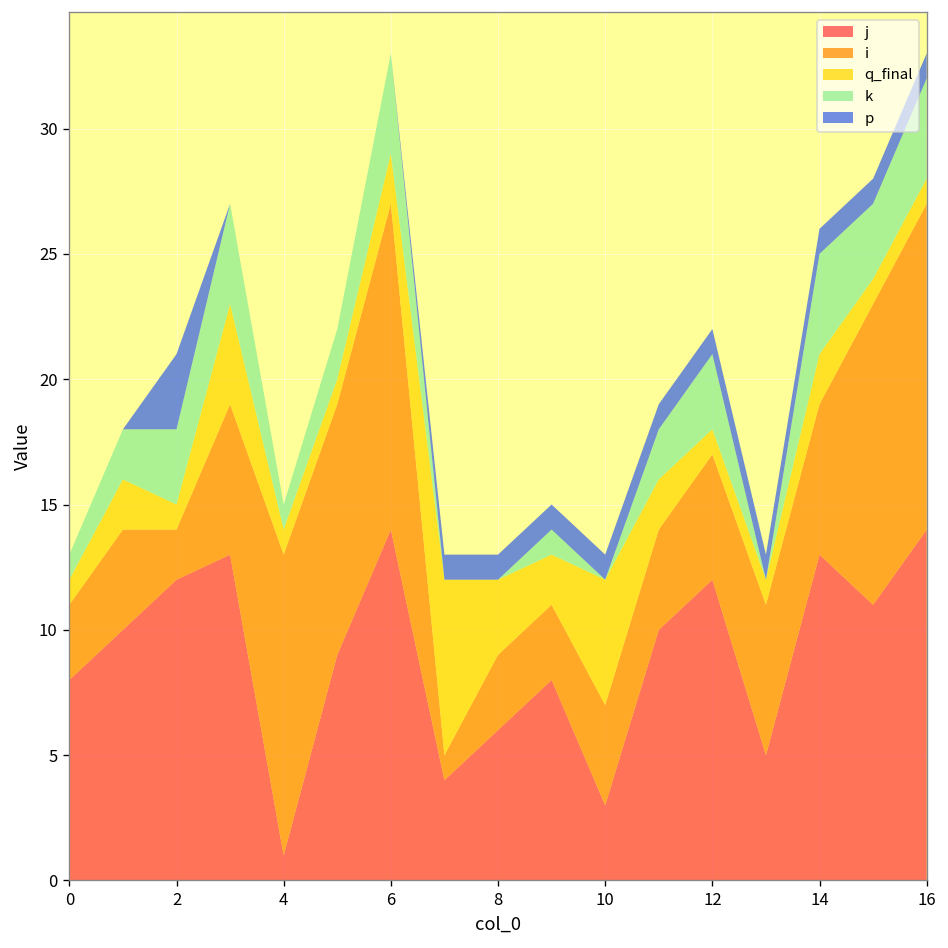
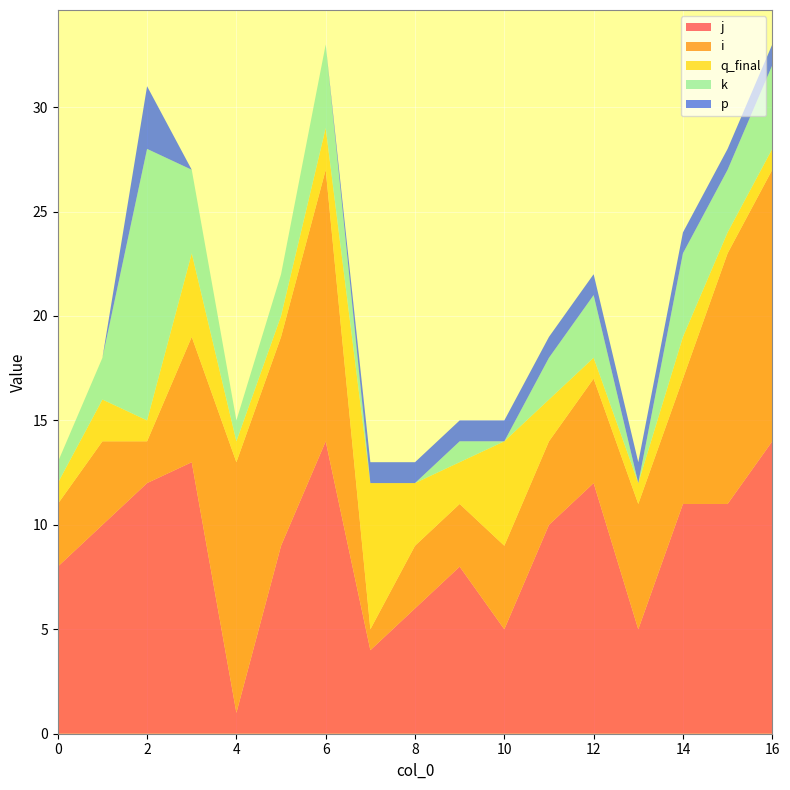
k, 2: 3 -> 13
j, 10: 3 -> 5
j, 14: 13 -> 11
